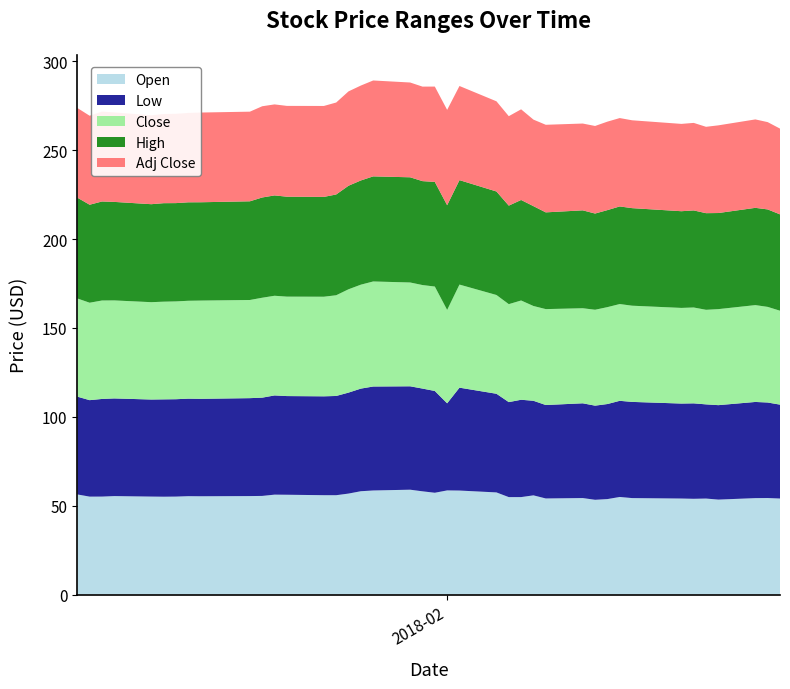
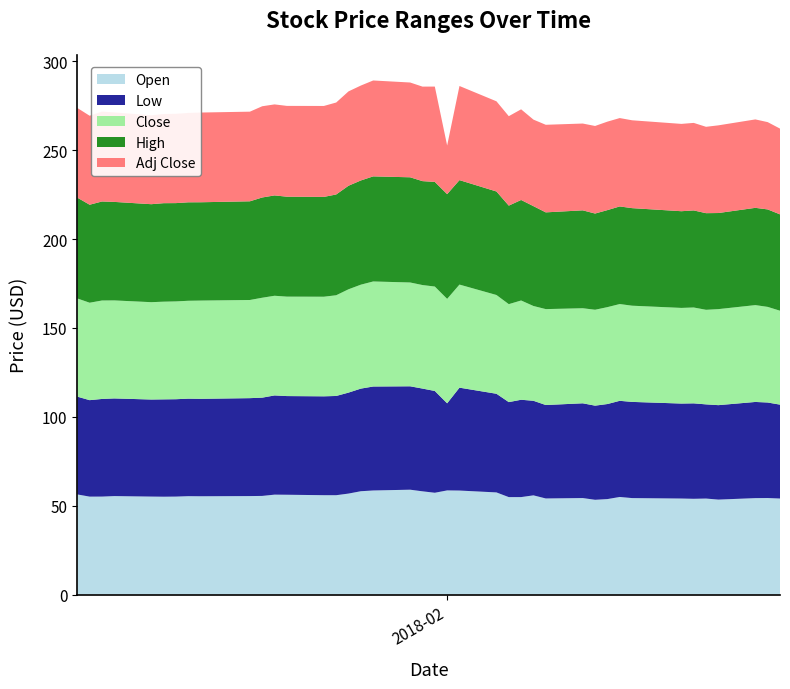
Close, 2018-02: 53 -> 59
Adj Close, 2018-02: 54 -> 27
